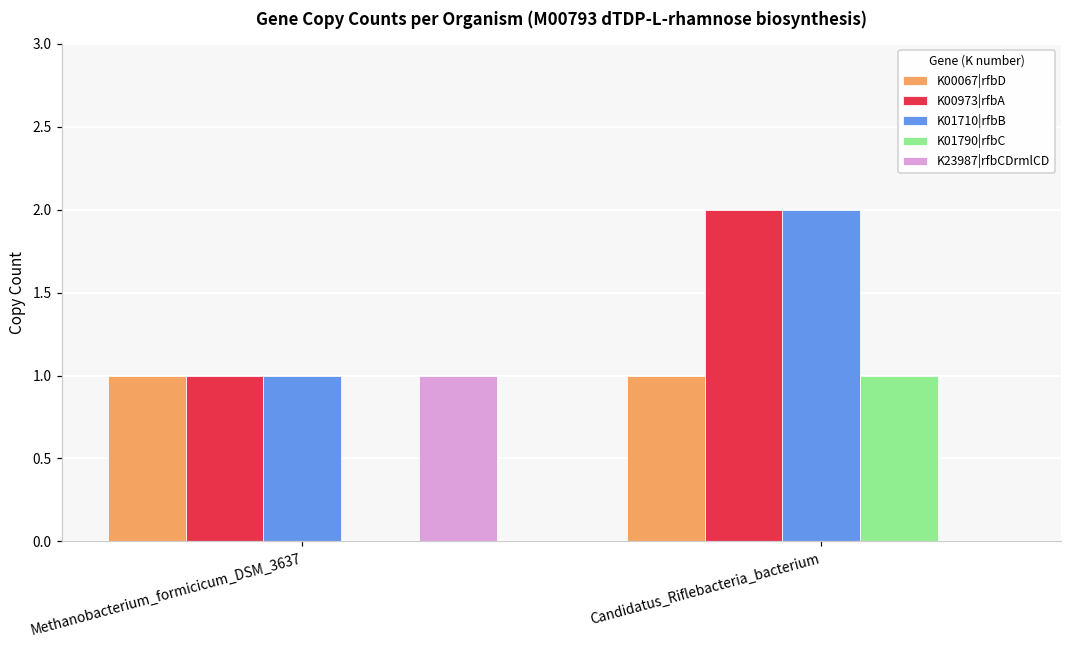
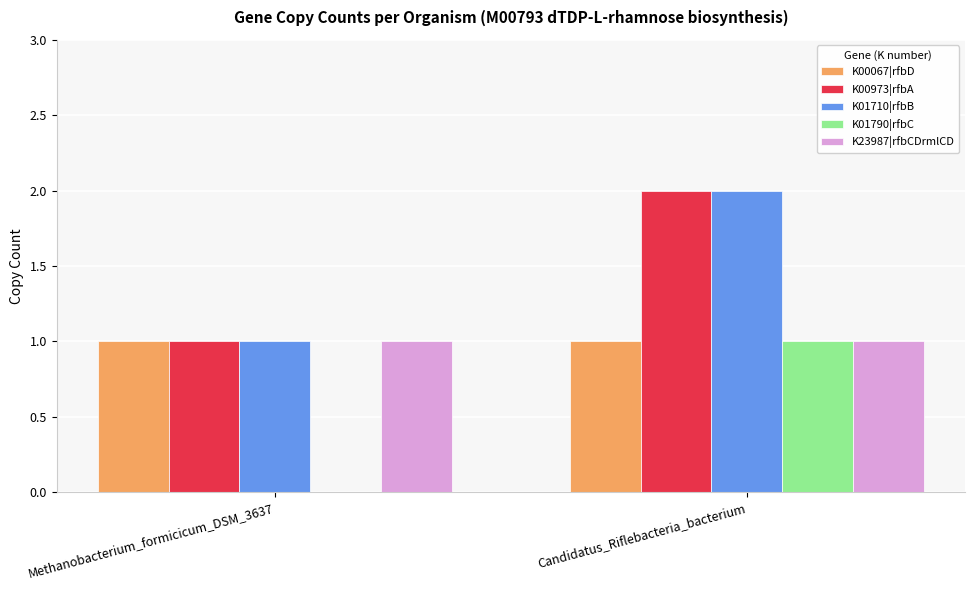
K23987|rfbCDrmlCD, Candidatus_Riflebacteria_bacterium: 0 -> 1
